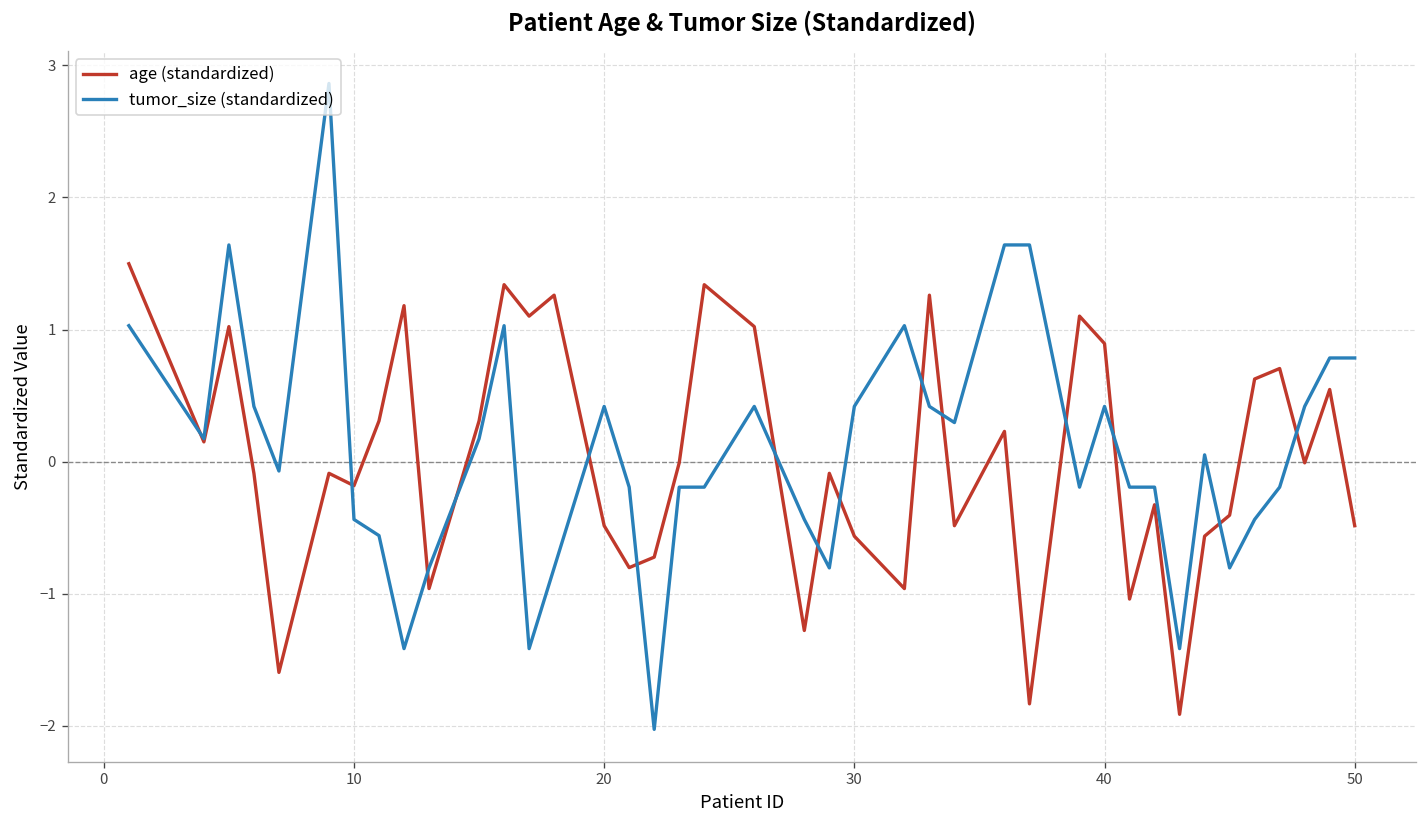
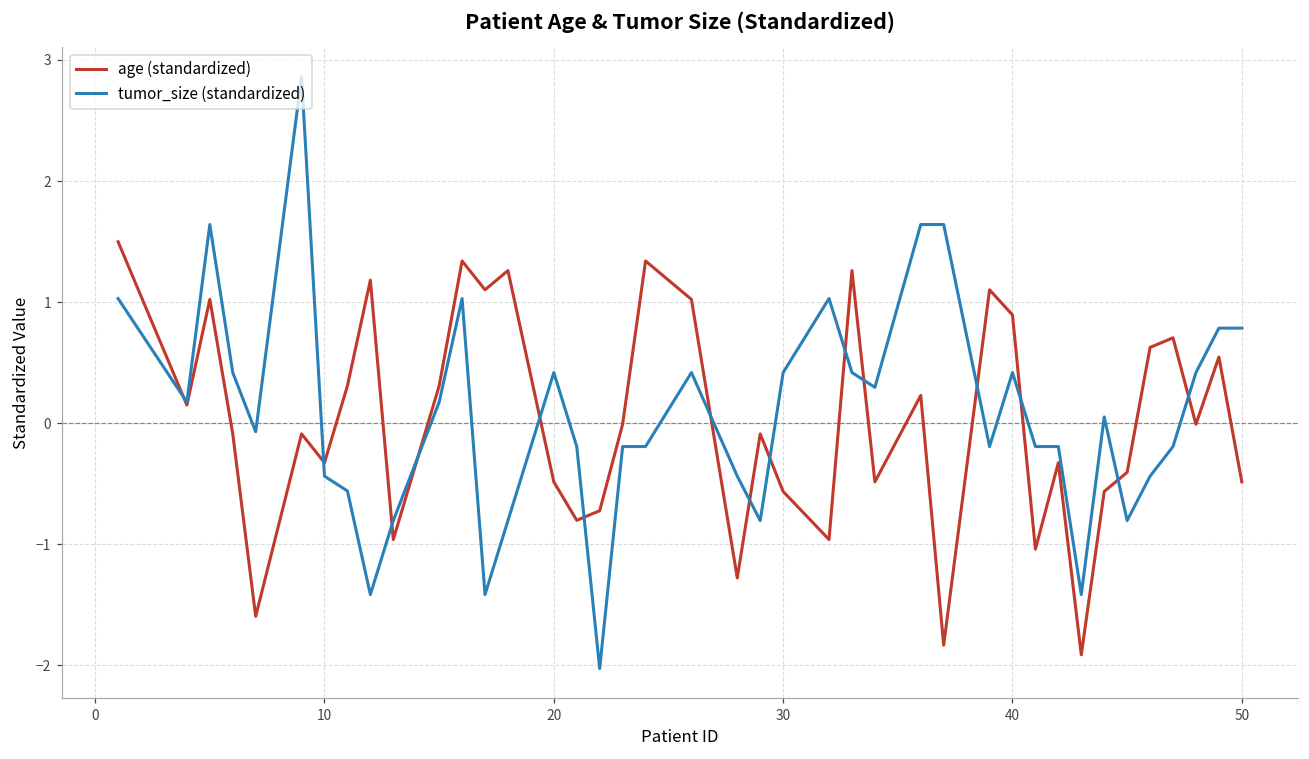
age (standardized), 10: -0.18 -> -0.33
